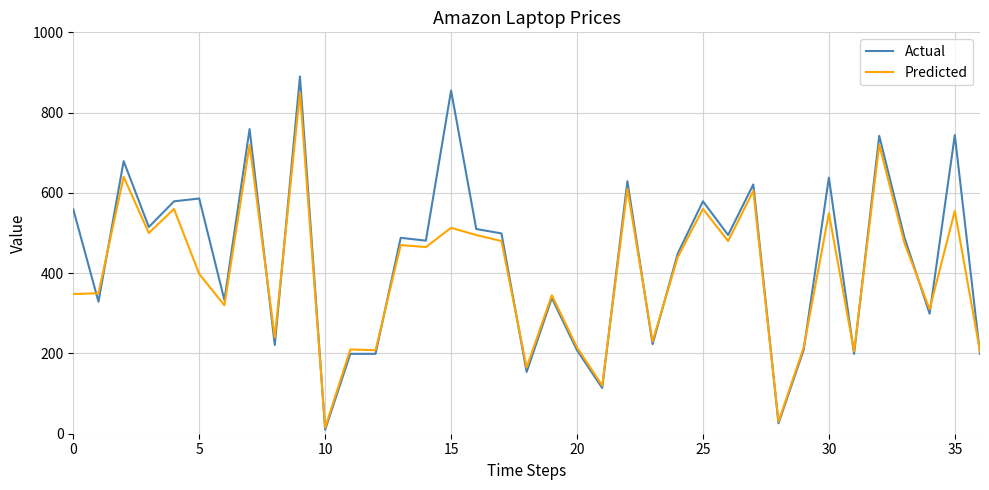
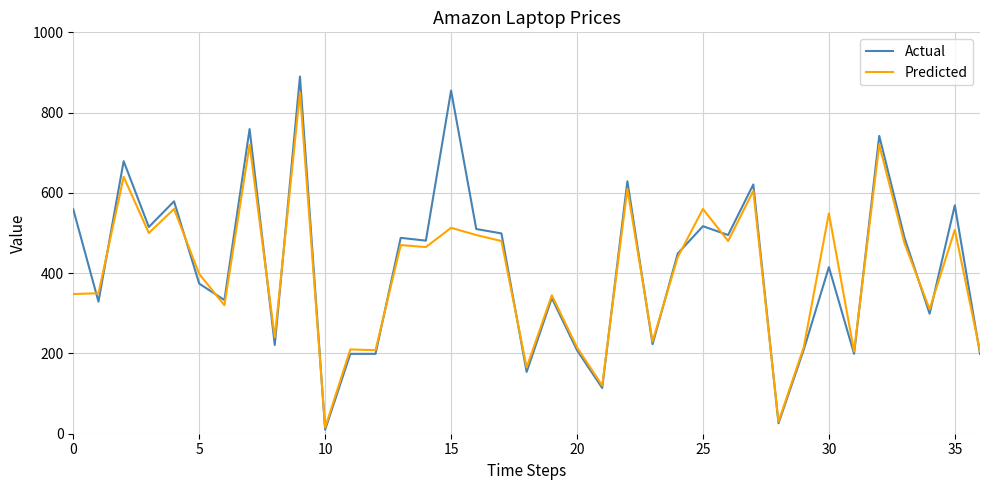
Actual, 5: 590 -> 370
Actual, 25: 580 -> 520
Actual, 30: 640 -> 420
Actual, 35: 740 -> 570
Predicted, 35: 560 -> 510
